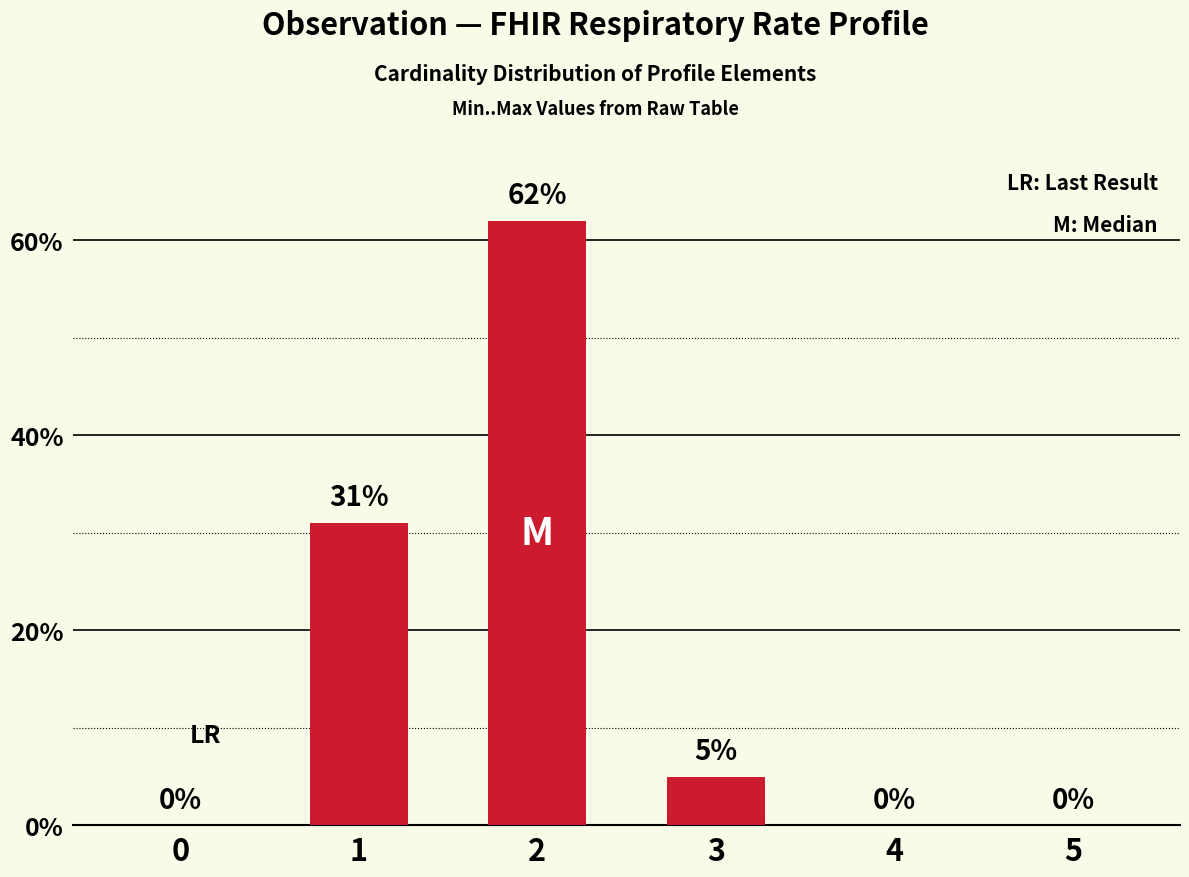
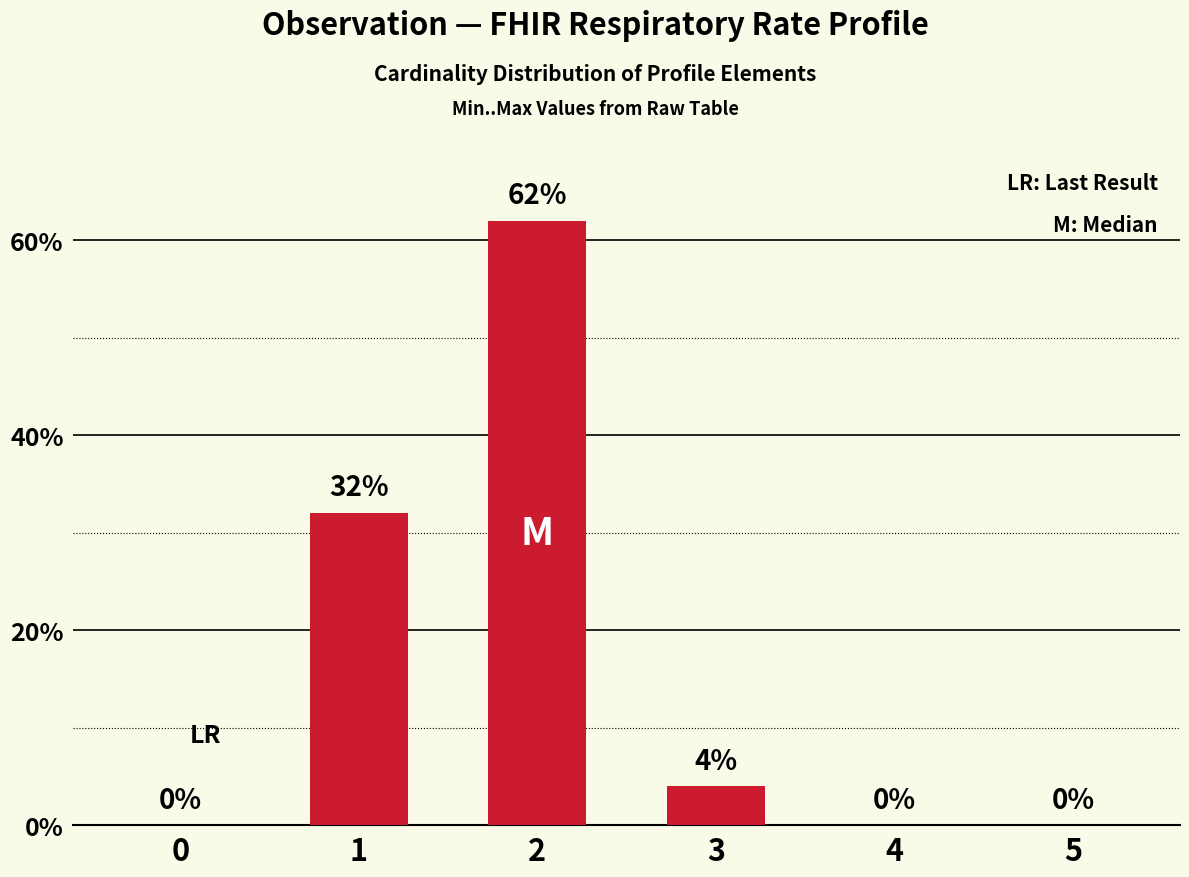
1: 31% -> 32%
3: 5% -> 4%
